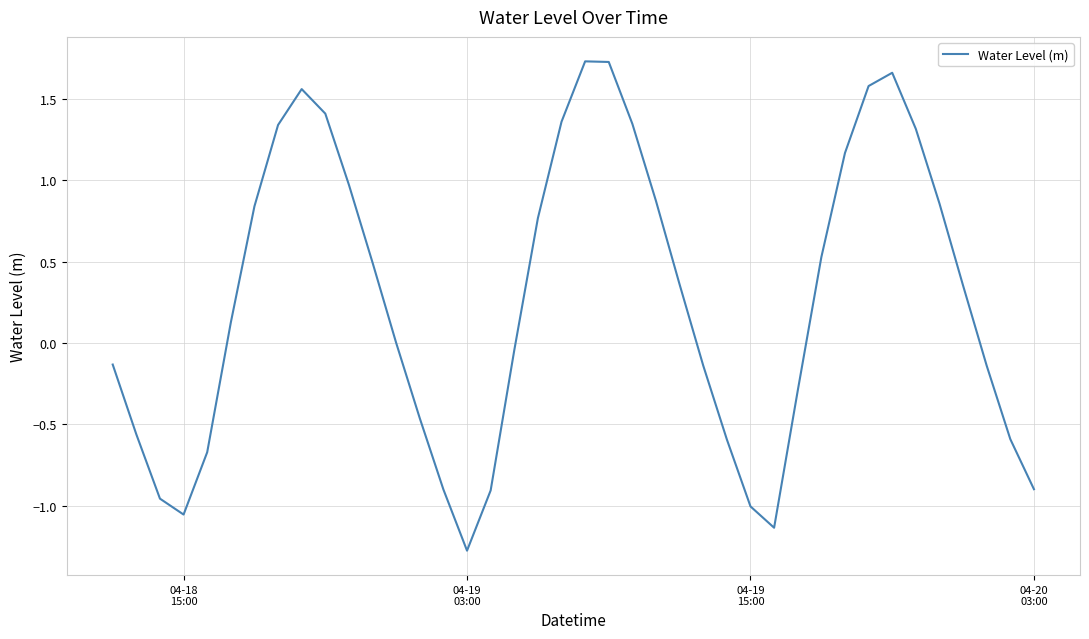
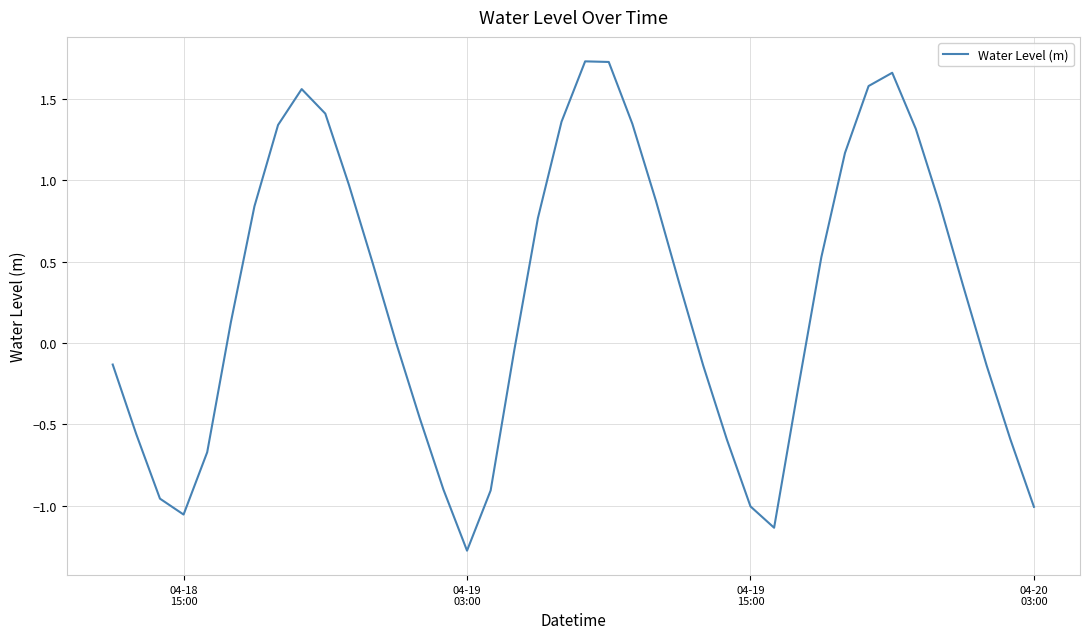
04-20 03:00: -0.90 -> -1.01
